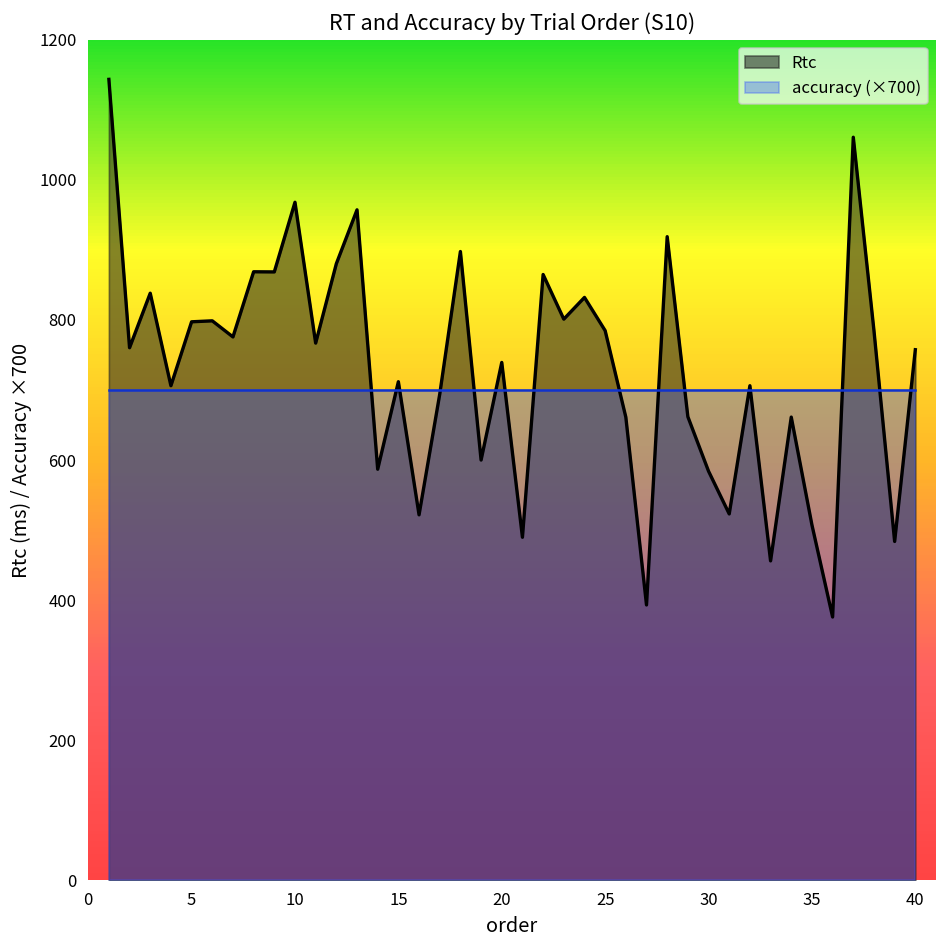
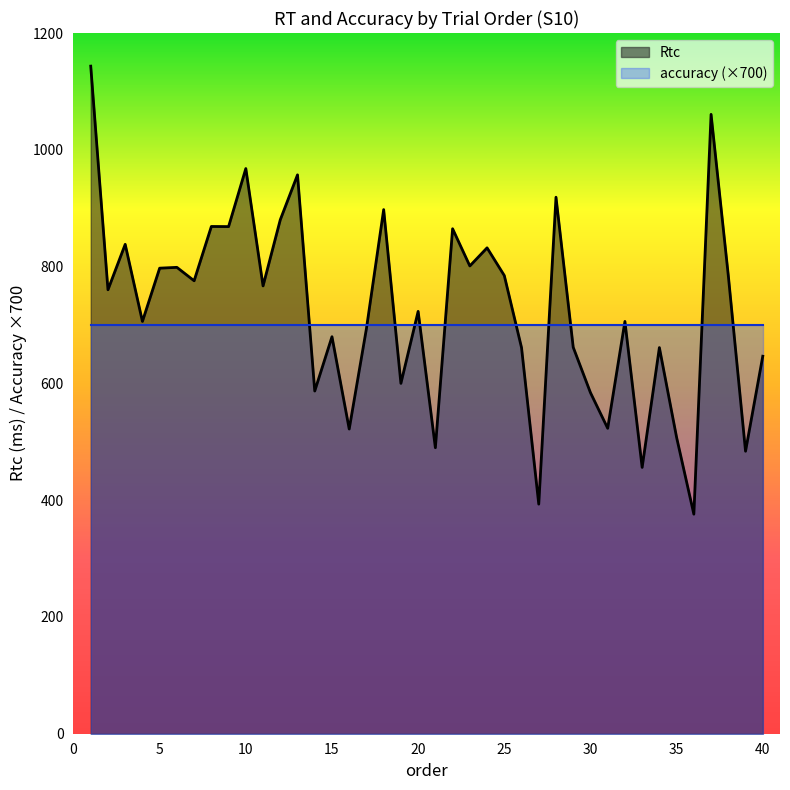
Rtc, 15: 710 -> 680
Rtc, 20: 740 -> 720
Rtc, 40: 760 -> 650
